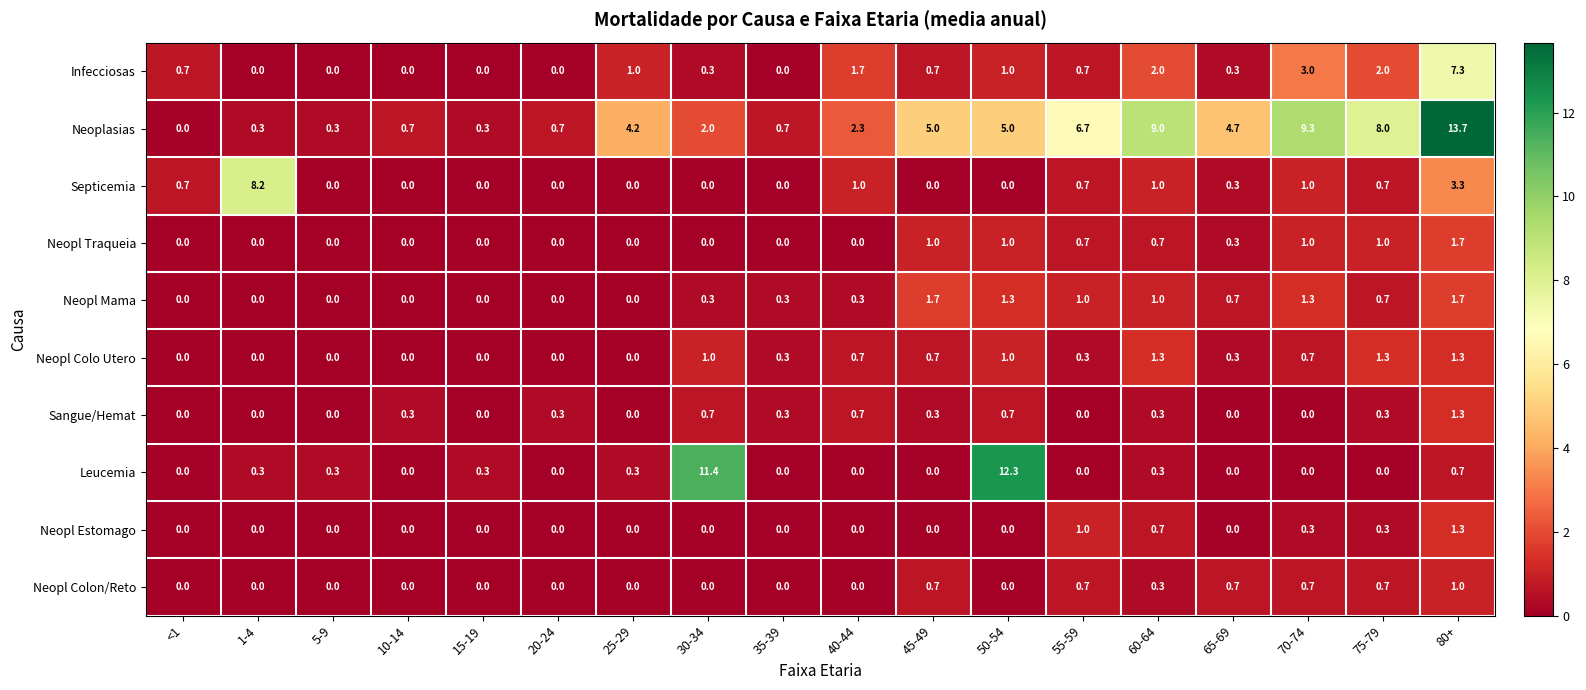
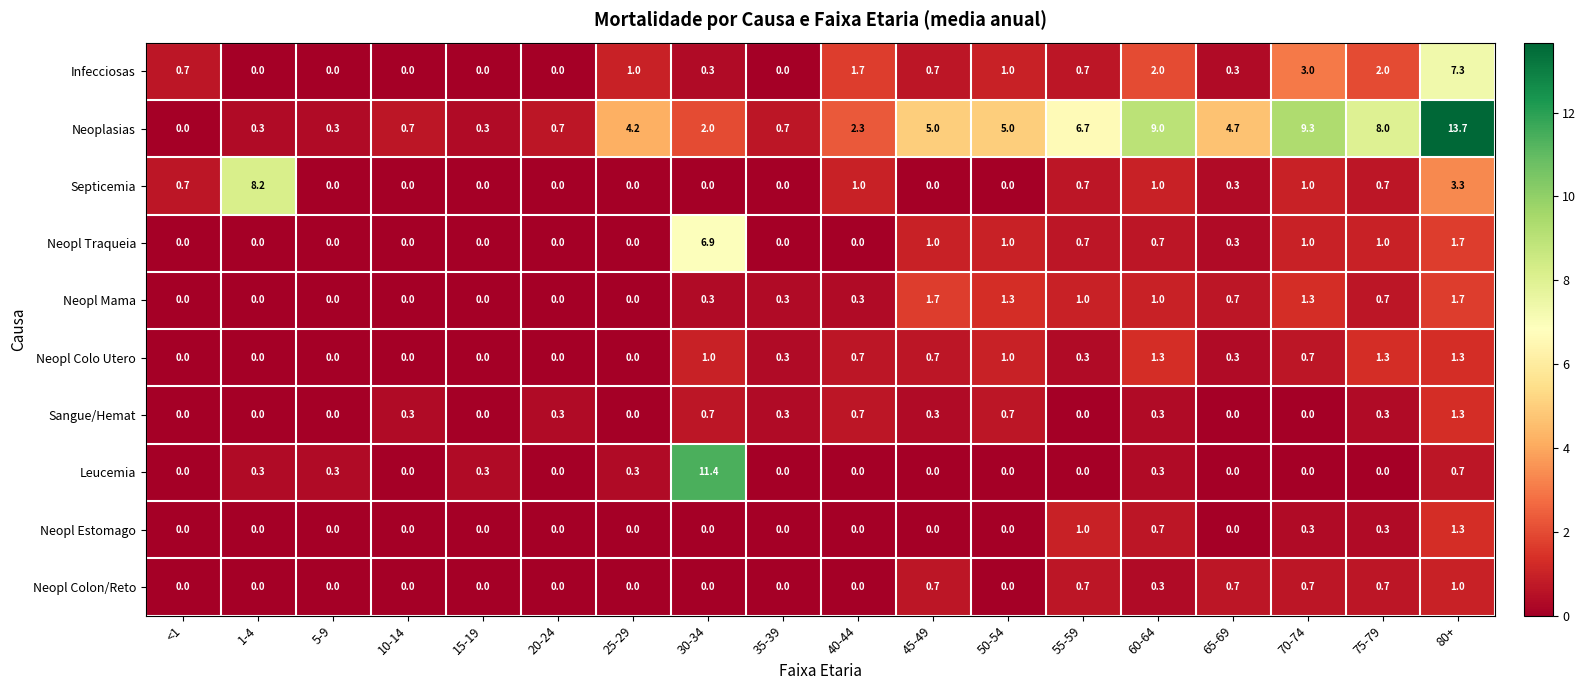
Neopl Traqueia, 30-34: 0.0 -> 6.9
Leucemia, 50-54: 12.3 -> 0.0
